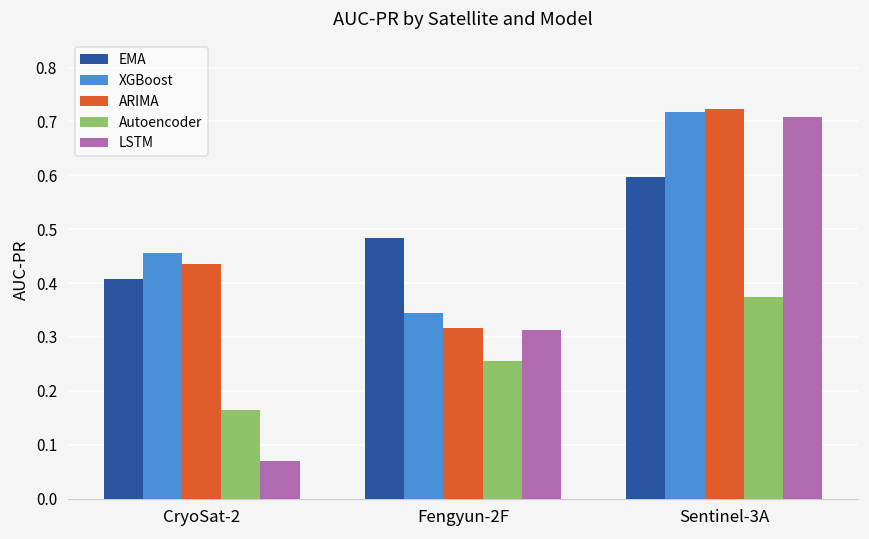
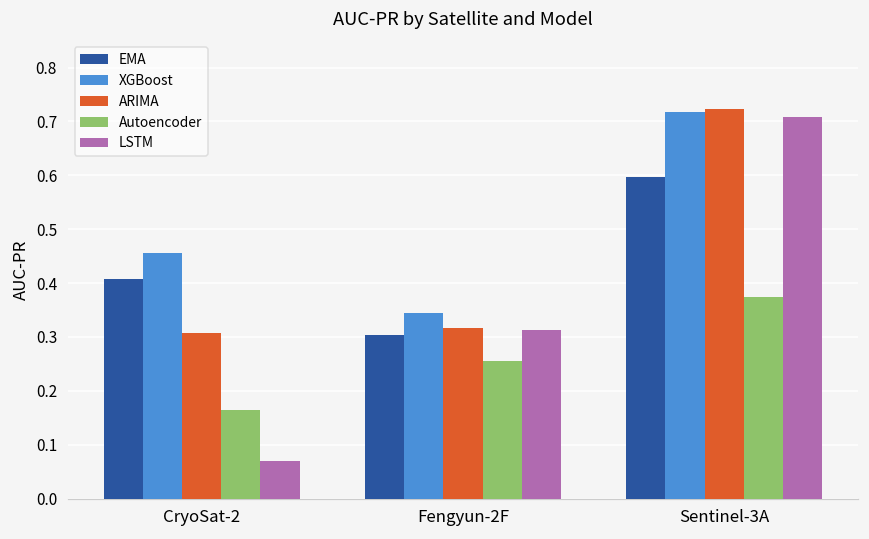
ARIMA, CryoSat-2: 0.44 -> 0.31
EMA, Fengyun-2F: 0.48 -> 0.30
